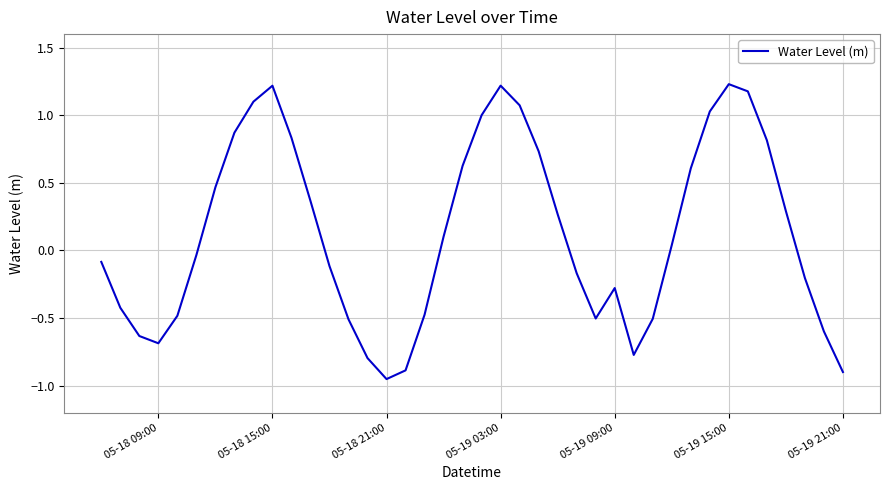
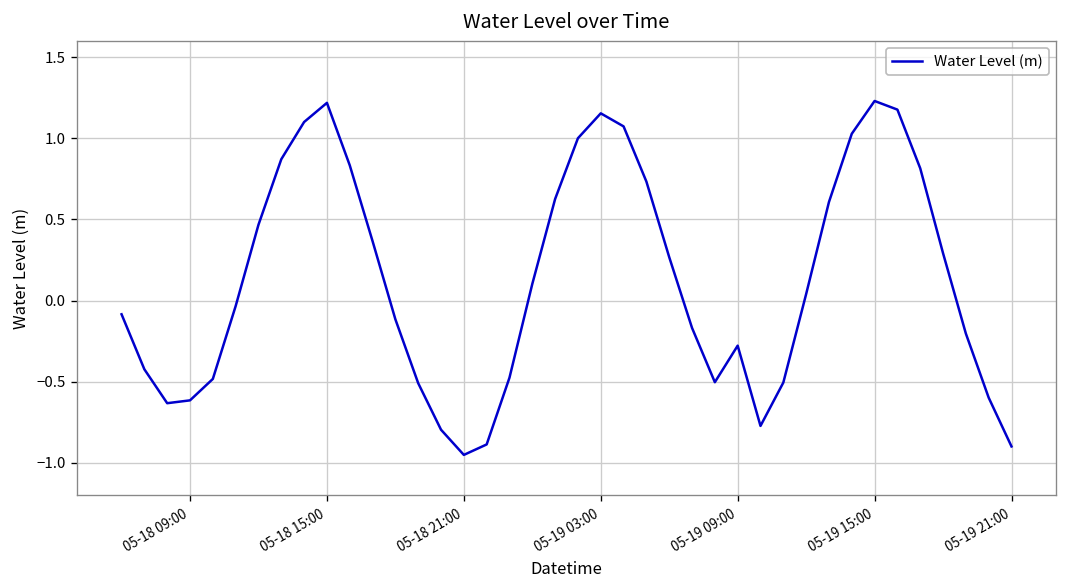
05-18 09:00: -0.69 -> -0.62
05-19 03:00: 1.22 -> 1.15
